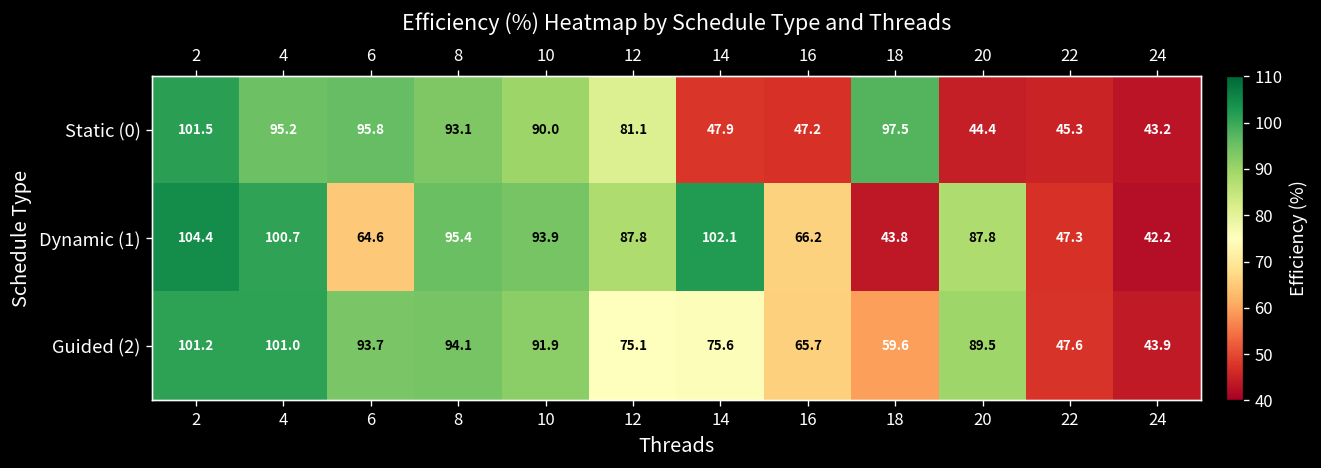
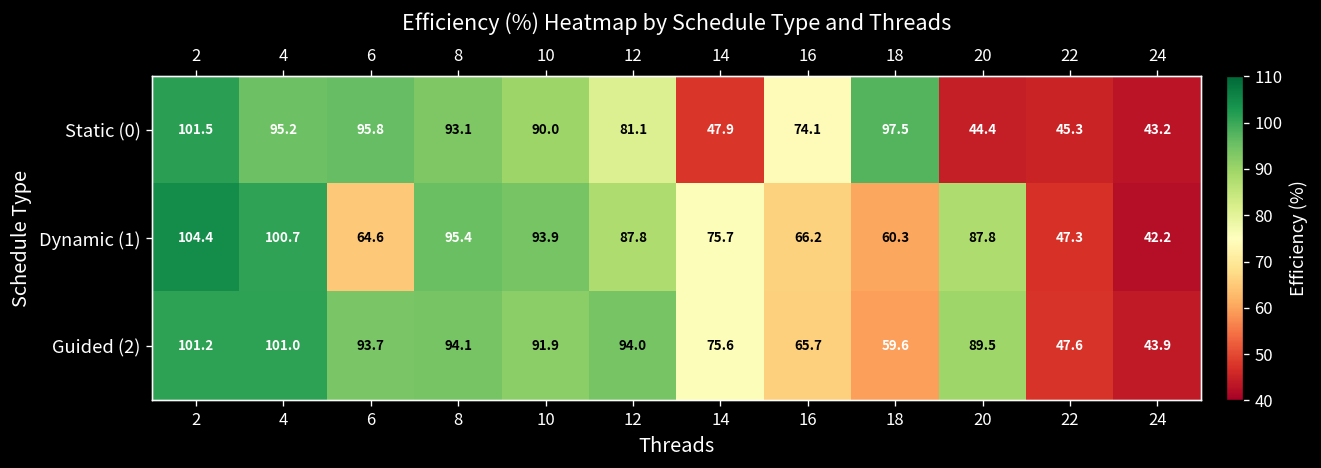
Static (0), 16: 47.2 -> 74.1
Dynamic (1), 14: 102.1 -> 75.7
Dynamic (1), 18: 43.8 -> 60.3
Guided (2), 12: 75.1 -> 94.0
